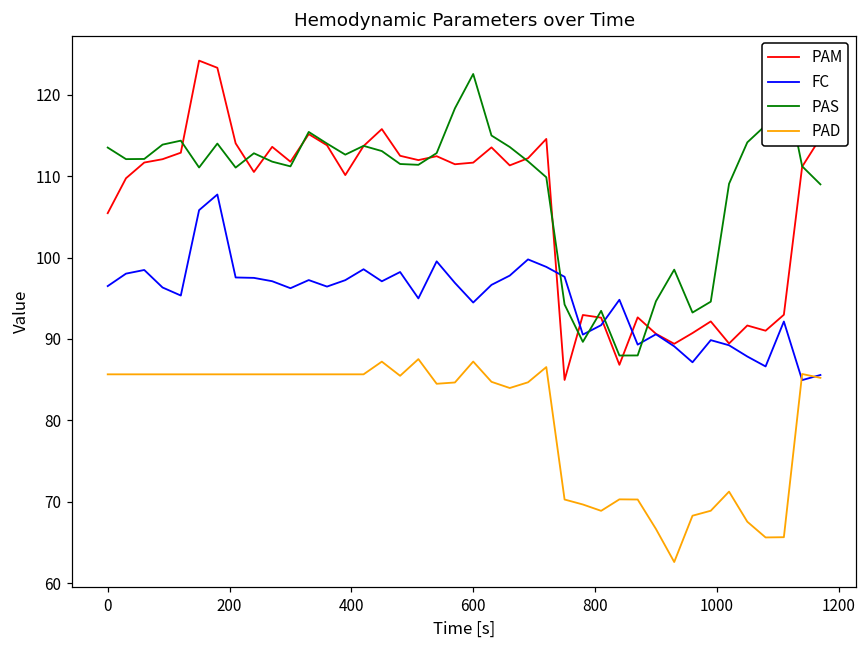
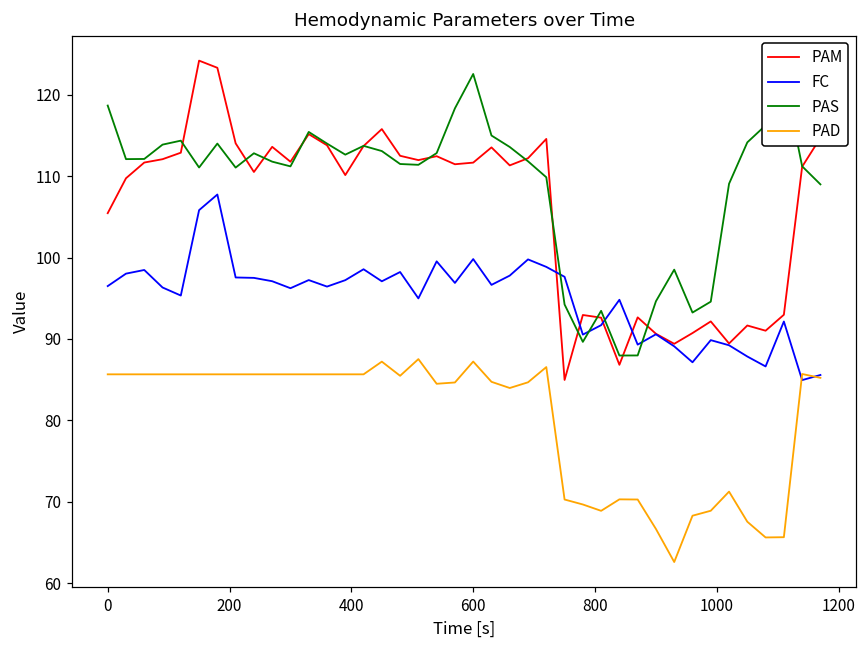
PAS, 0: 114 -> 119
FC, 600: 94 -> 100
